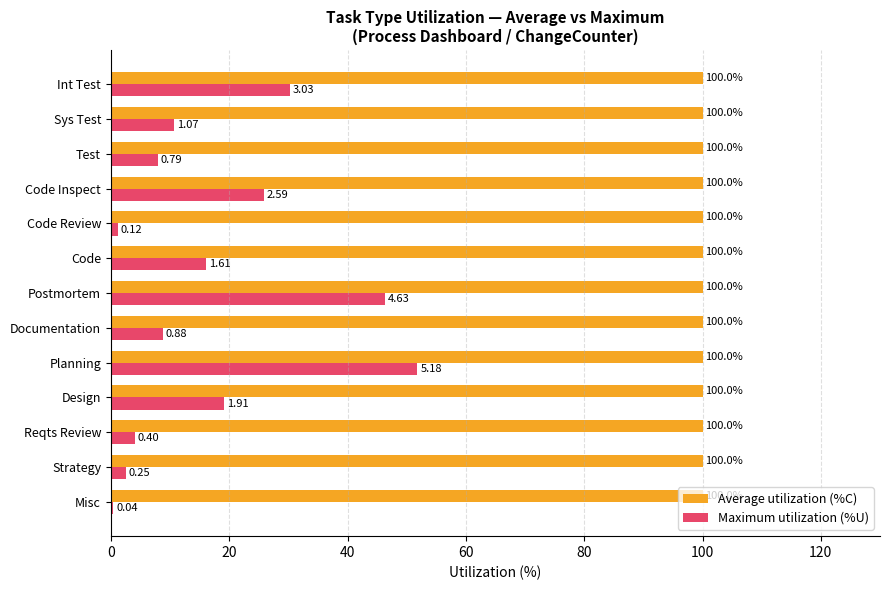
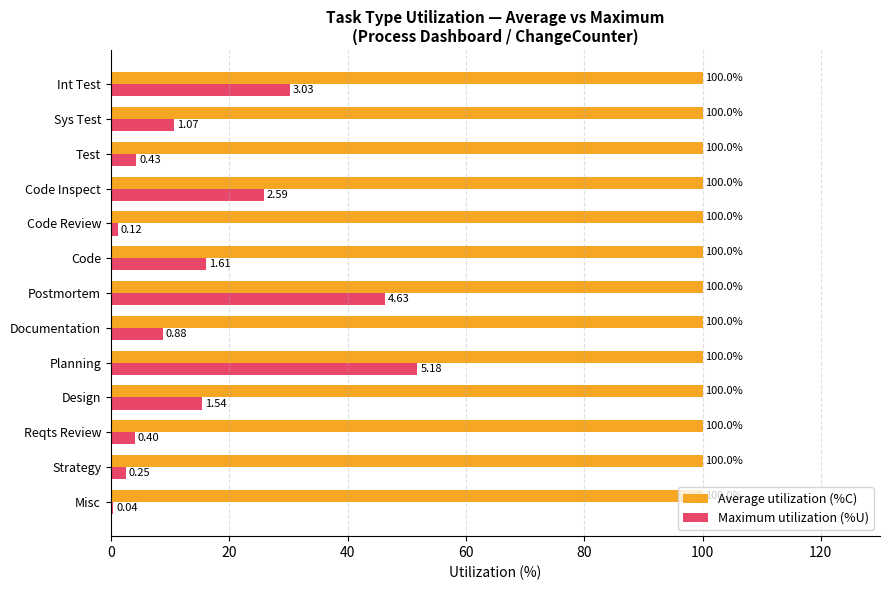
Maximum utilization (%U), Test: 0.79 -> 0.43
Maximum utilization (%U), Design: 1.91 -> 1.54
